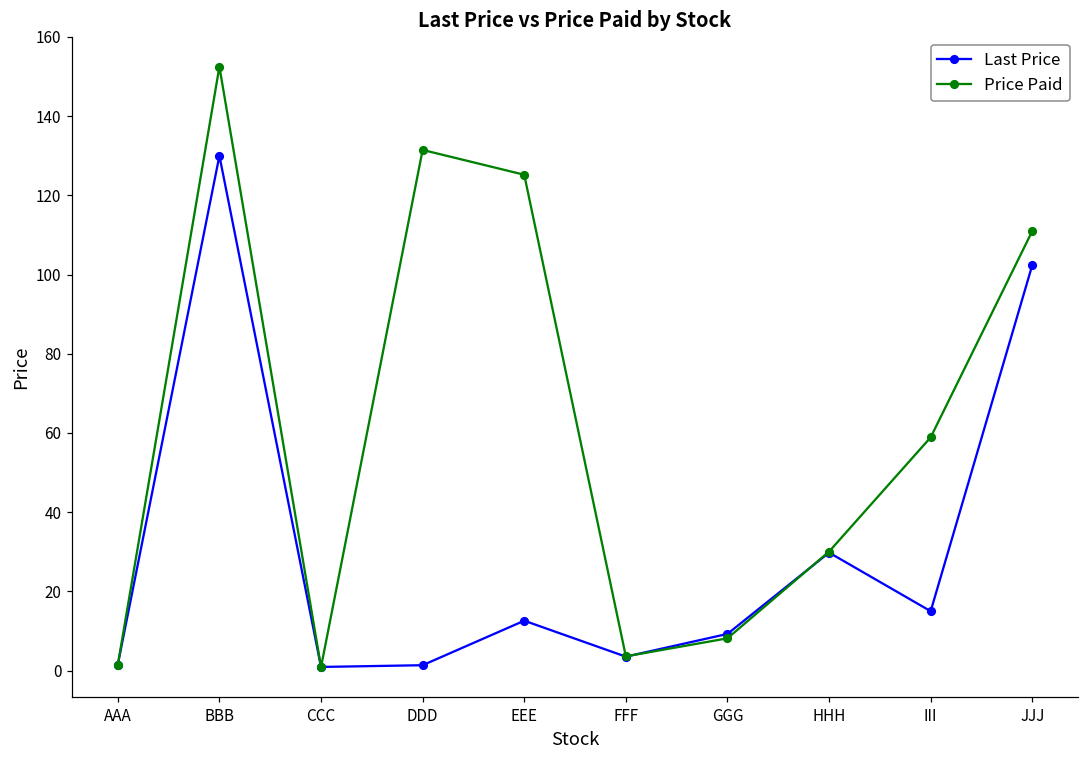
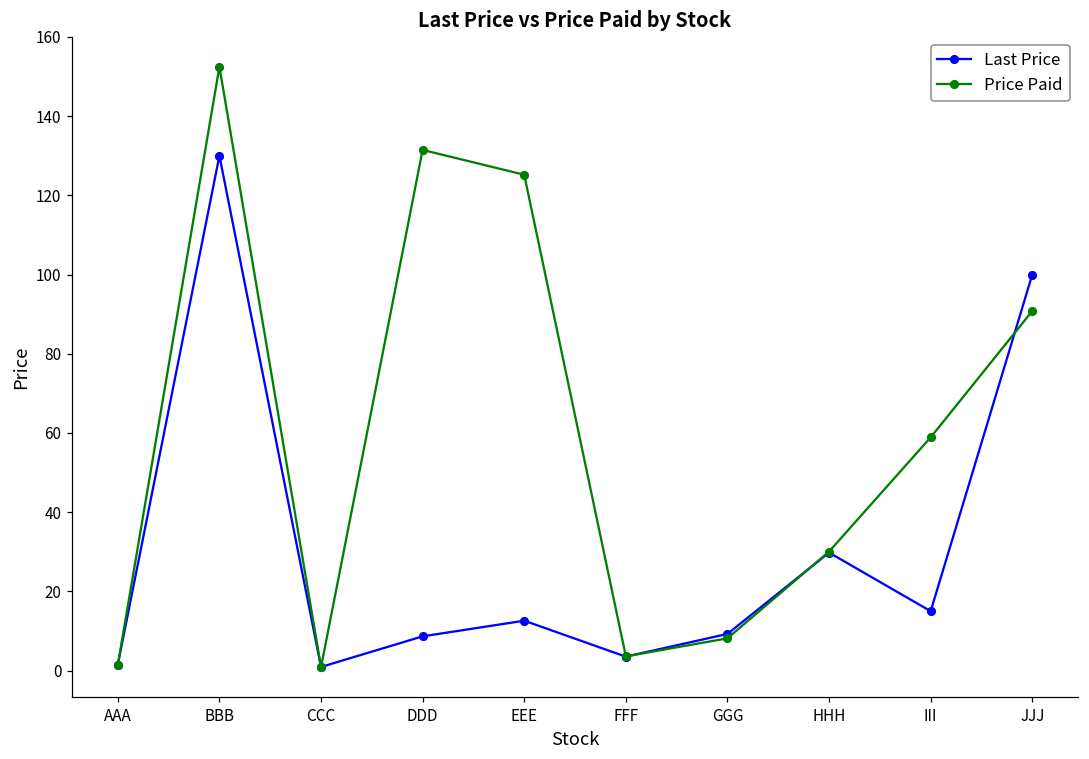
Last Price, DDD: 1 -> 9
Last Price, JJJ: 102 -> 100
Price Paid, JJJ: 111 -> 91
